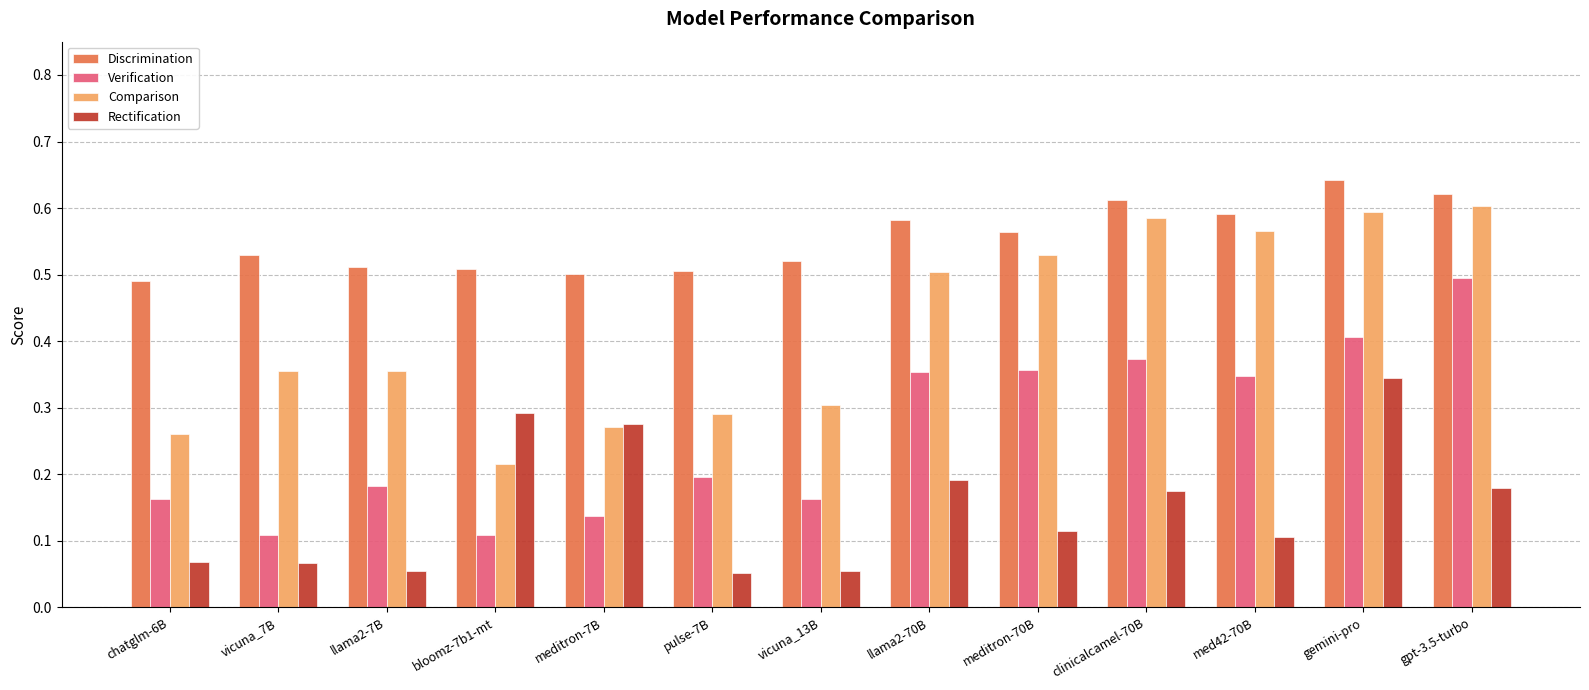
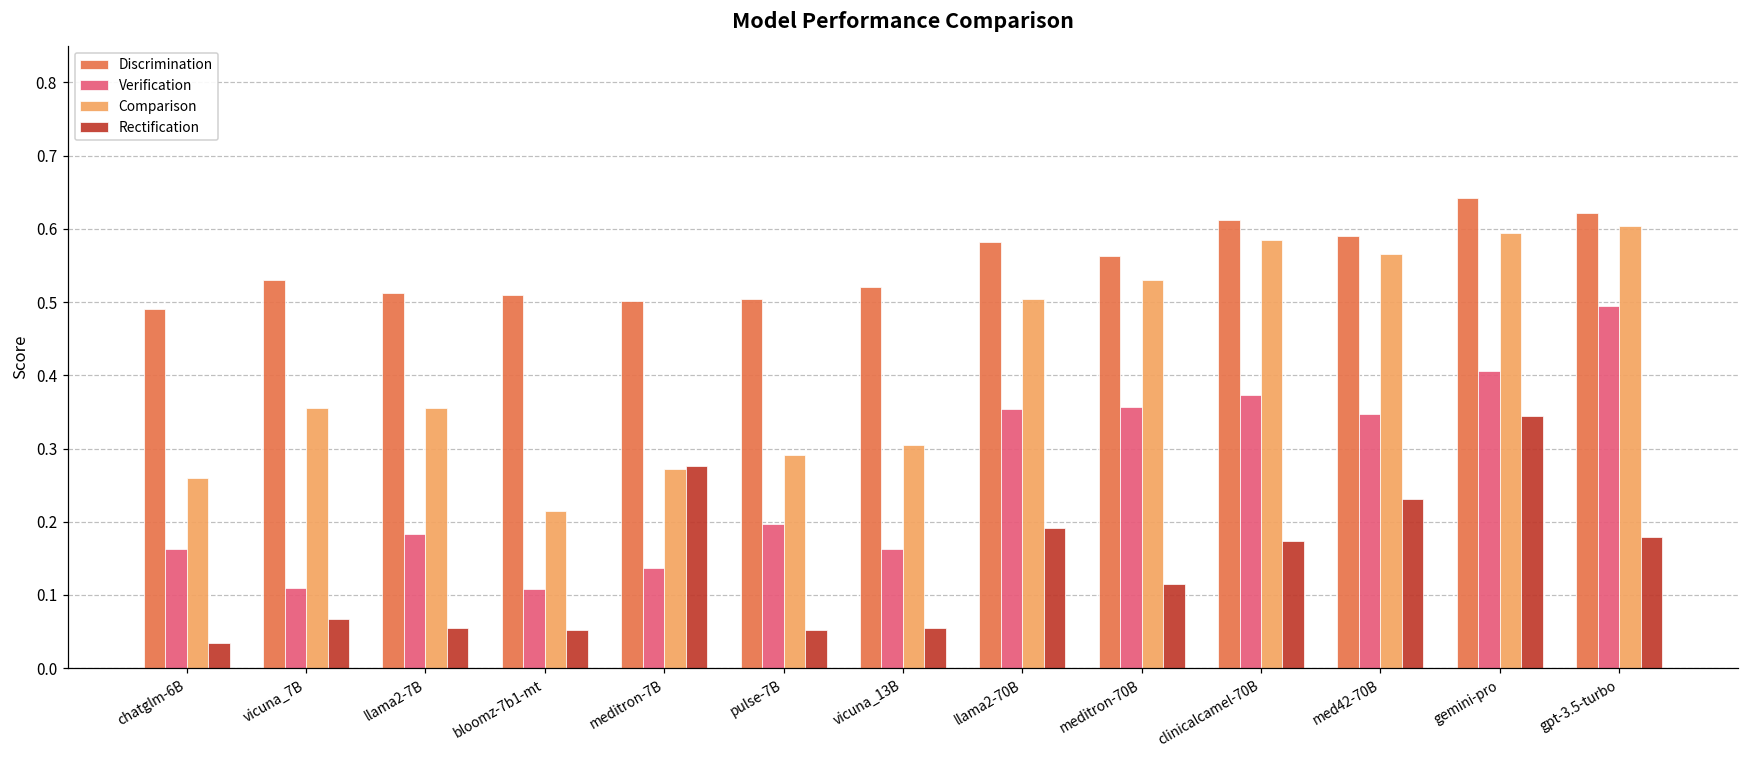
Rectification, chatglm-6B: 0.07 -> 0.03
Rectification, bloomz-7b1-mt: 0.29 -> 0.05
Rectification, med42-70B: 0.11 -> 0.23
